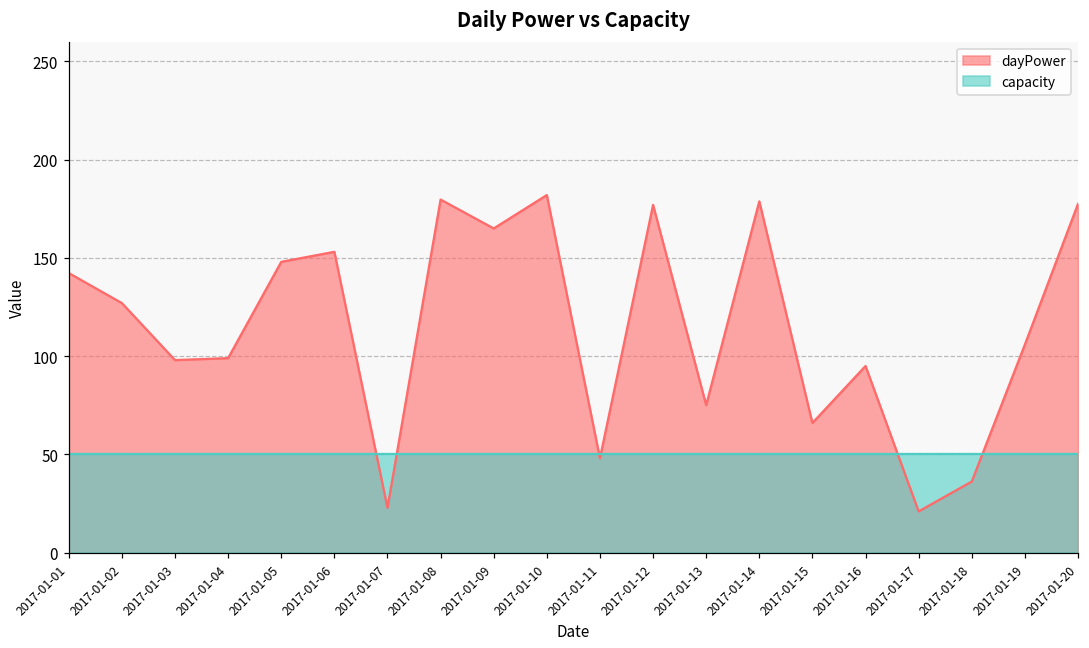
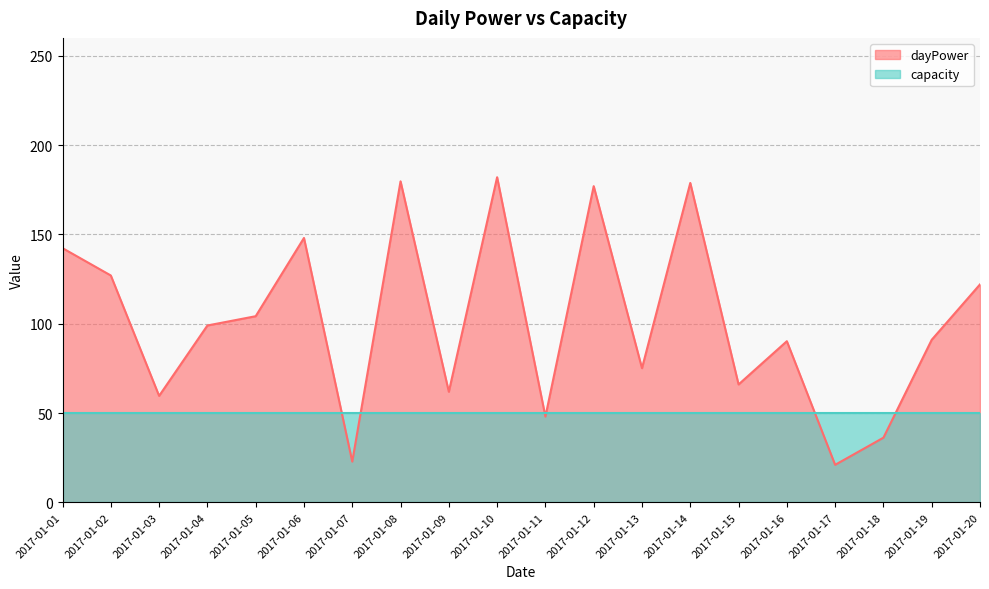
dayPower, 2017-01-03: 98 -> 60
dayPower, 2017-01-05: 148 -> 104
dayPower, 2017-01-06: 153 -> 148
dayPower, 2017-01-09: 165 -> 62
dayPower, 2017-01-16: 95 -> 90
dayPower, 2017-01-19: 106 -> 91
dayPower, 2017-01-20: 178 -> 122
